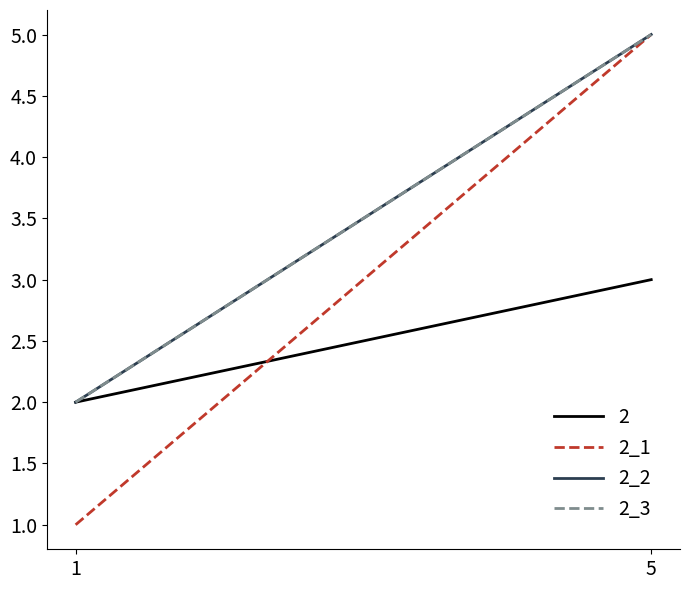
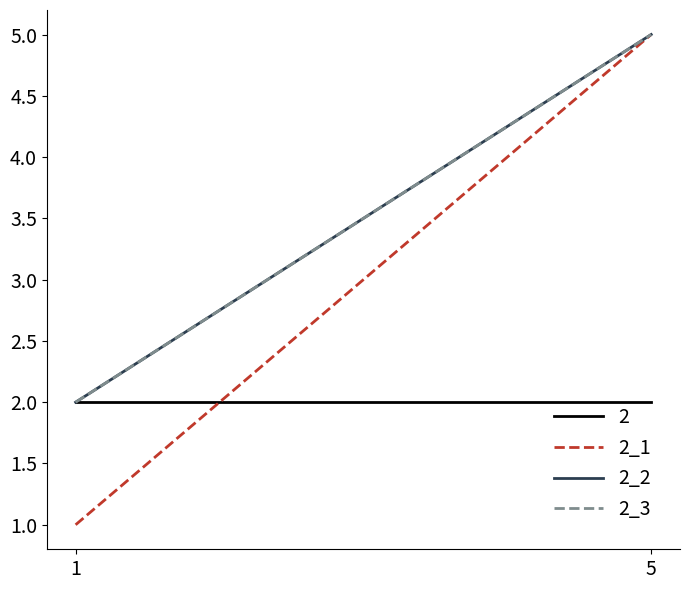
2, 5: 3 -> 2
